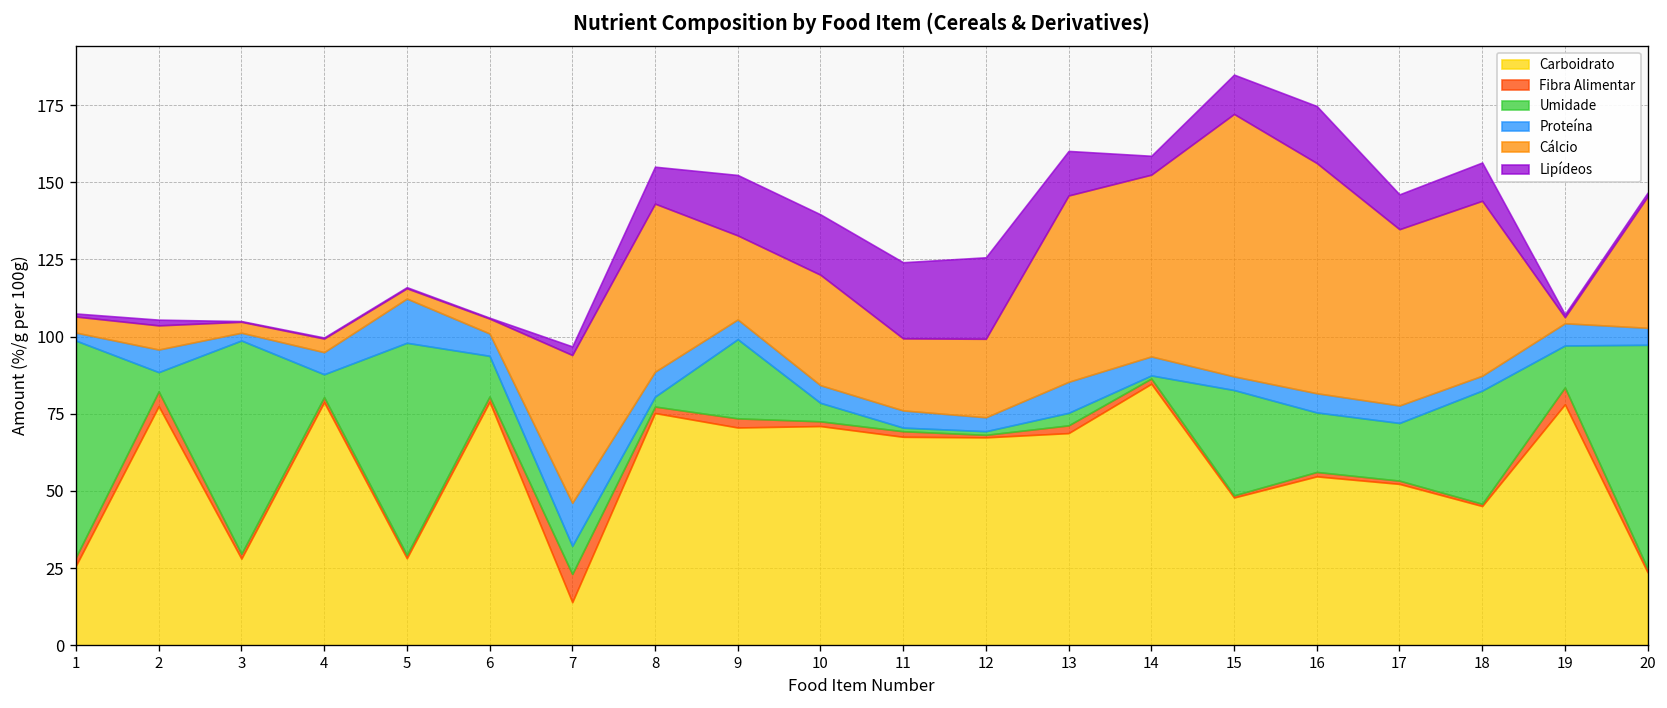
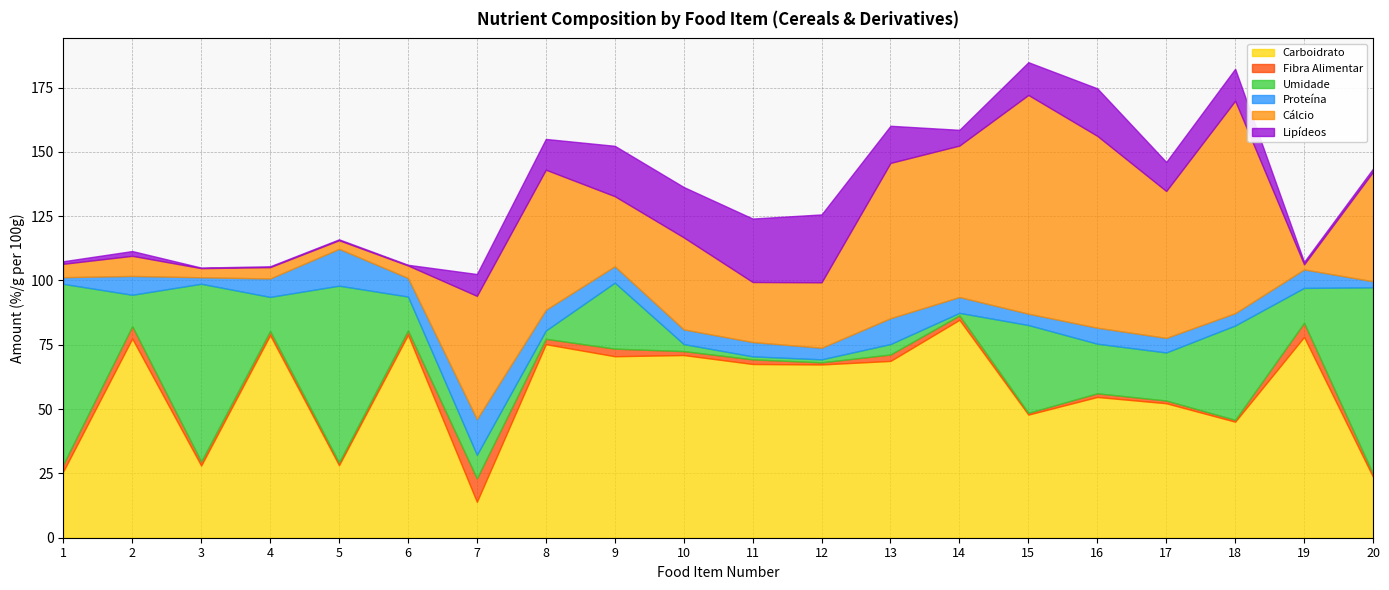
Umidade, 2: 6 -> 12
Umidade, 4: 7 -> 13
Lipídeos, 7: 3 -> 8
Umidade, 10: 6 -> 3
Cálcio, 18: 57 -> 83
Proteína, 20: 5 -> 2
